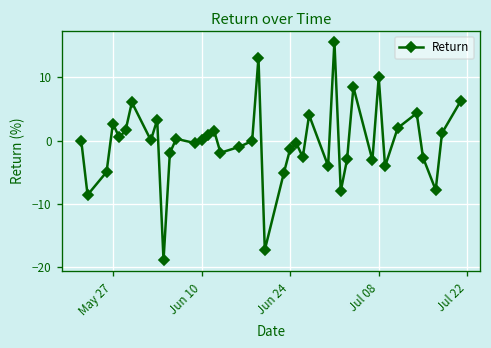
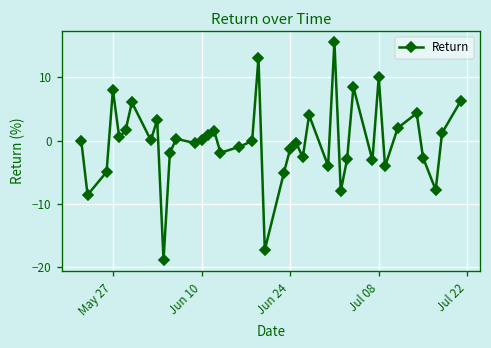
May 27: 3 -> 8
